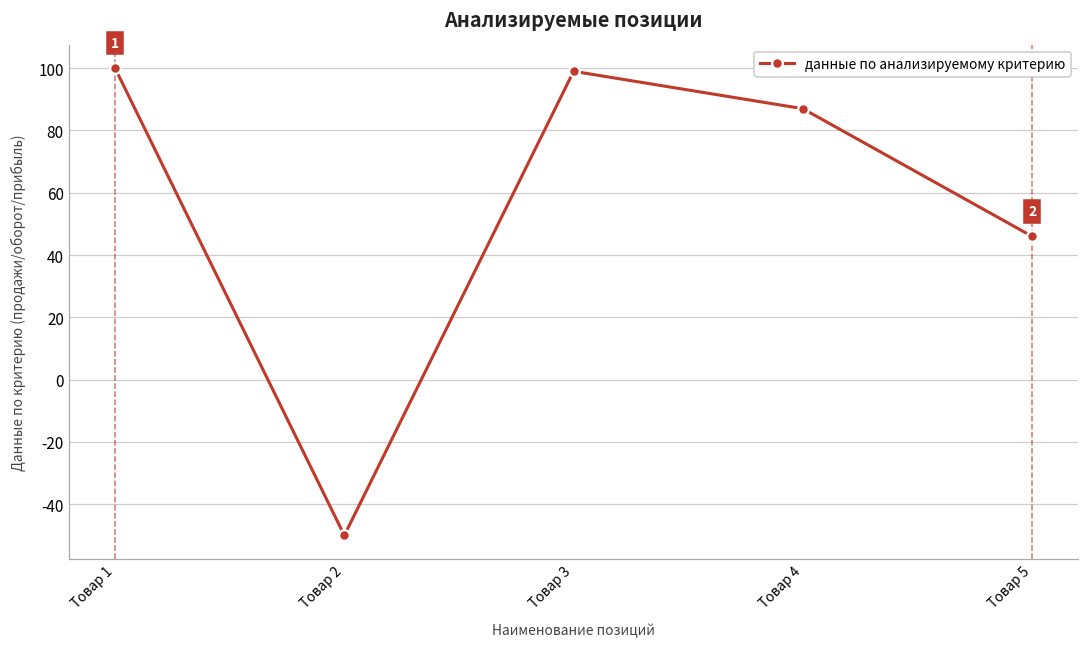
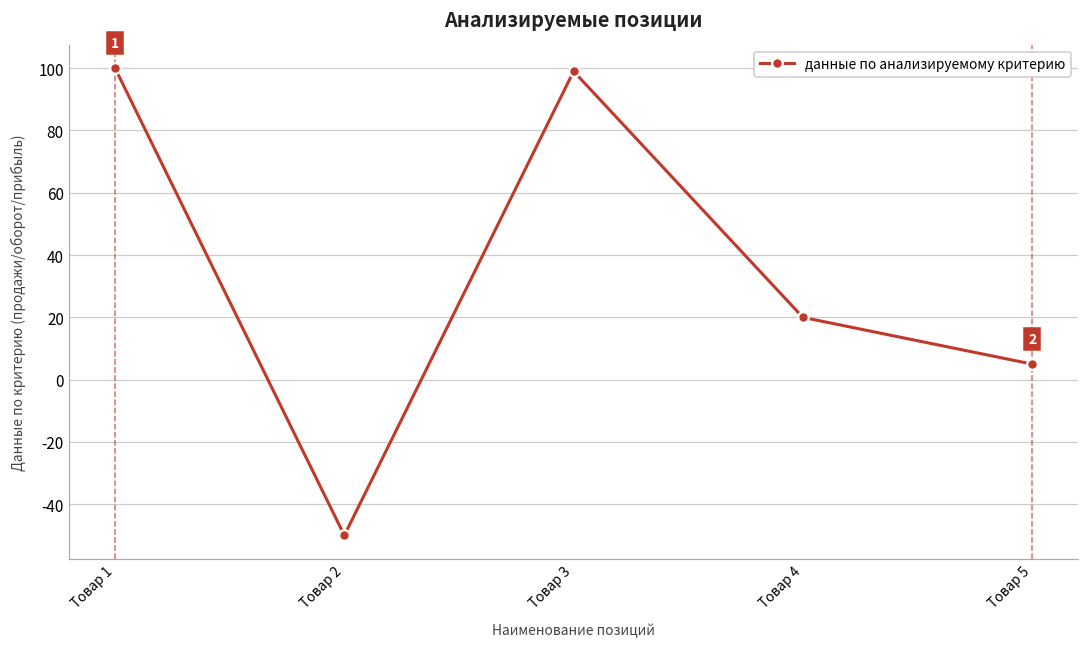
Товар 4: 87 -> 20
Товар 5: 46 -> 5
